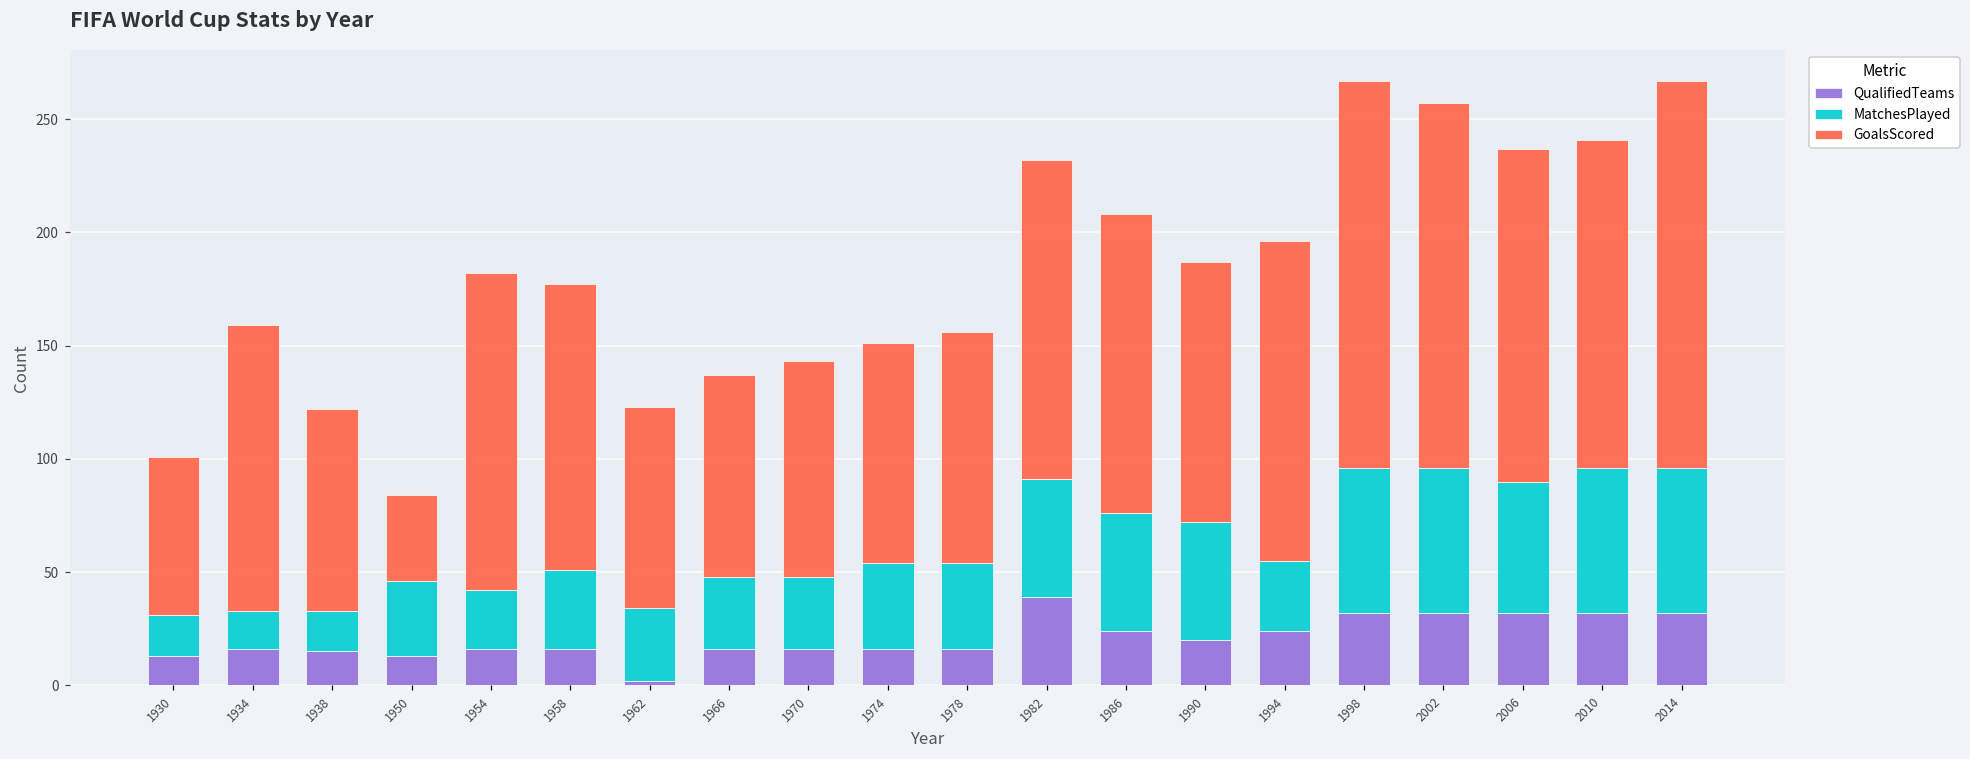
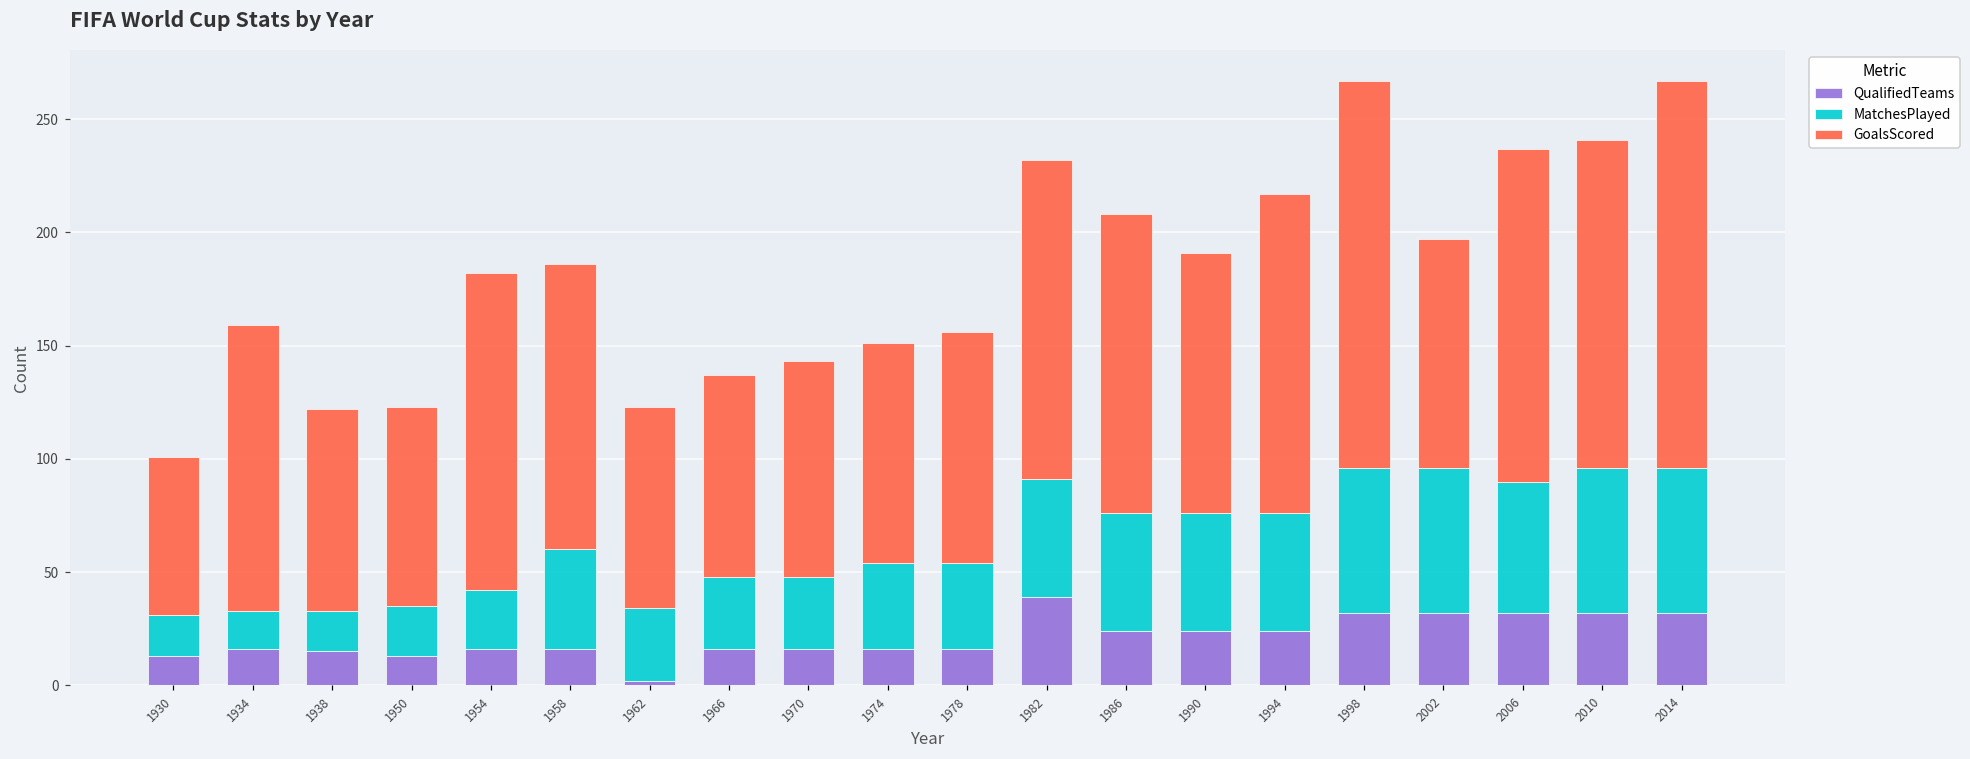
MatchesPlayed, 1950: 33 -> 22
GoalsScored, 1950: 38 -> 88
MatchesPlayed, 1958: 35 -> 44
QualifiedTeams, 1990: 20 -> 24
MatchesPlayed, 1994: 31 -> 52
GoalsScored, 2002: 161 -> 101
